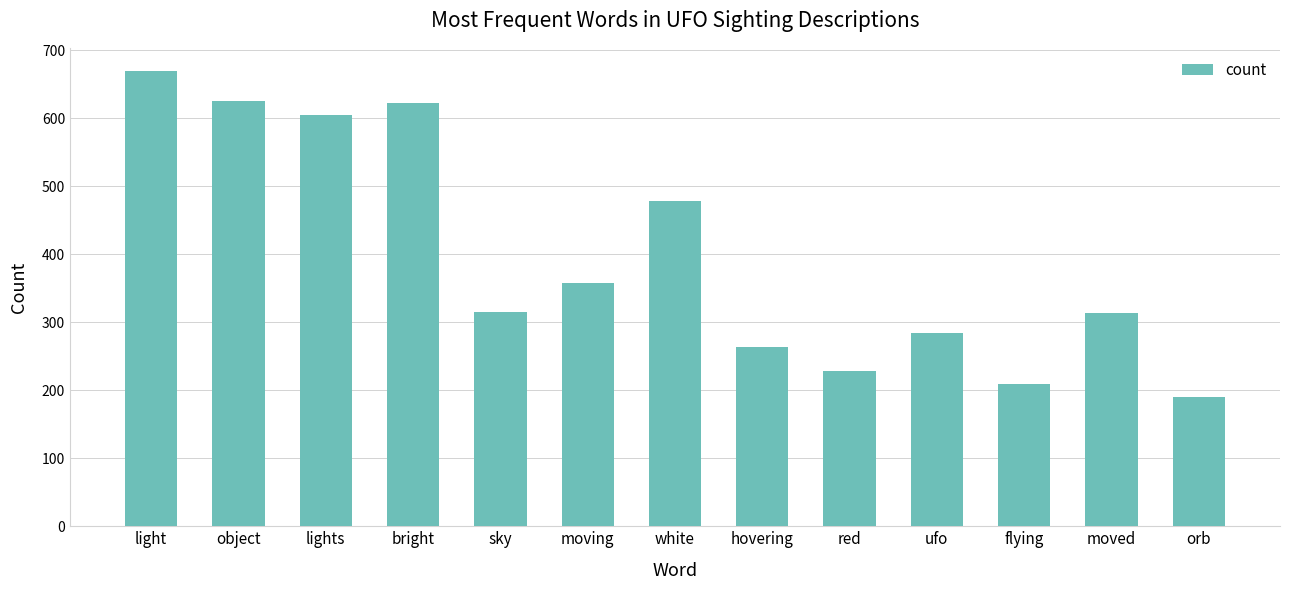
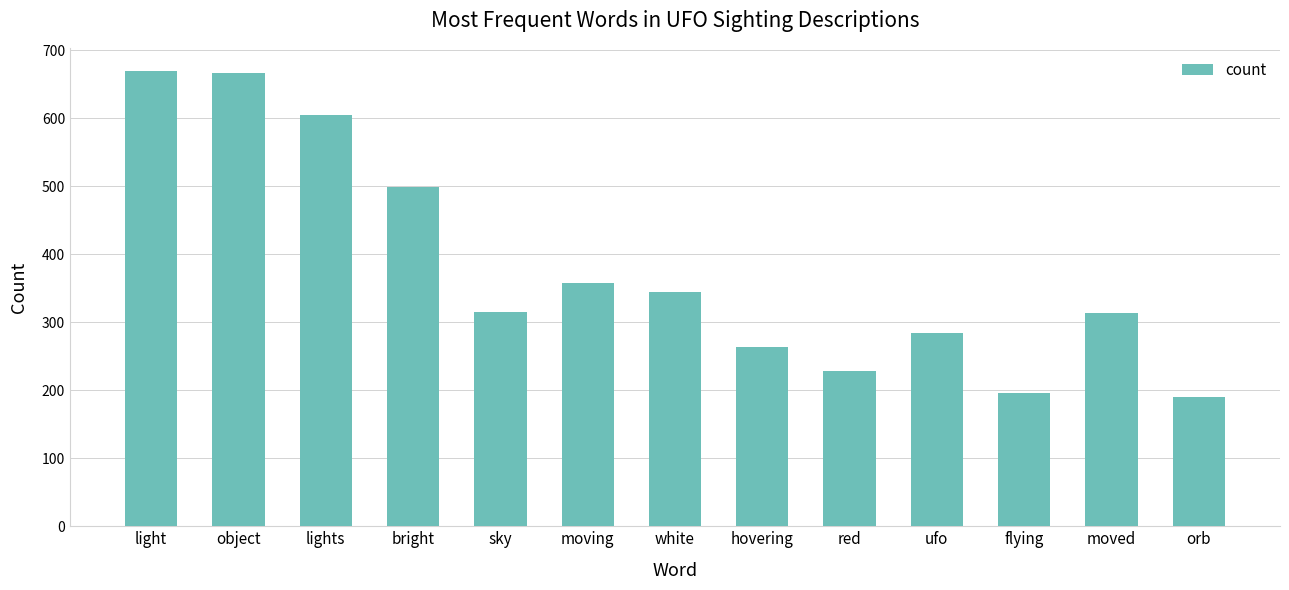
object: 630 -> 670
bright: 620 -> 500
white: 480 -> 340
flying: 210 -> 200
